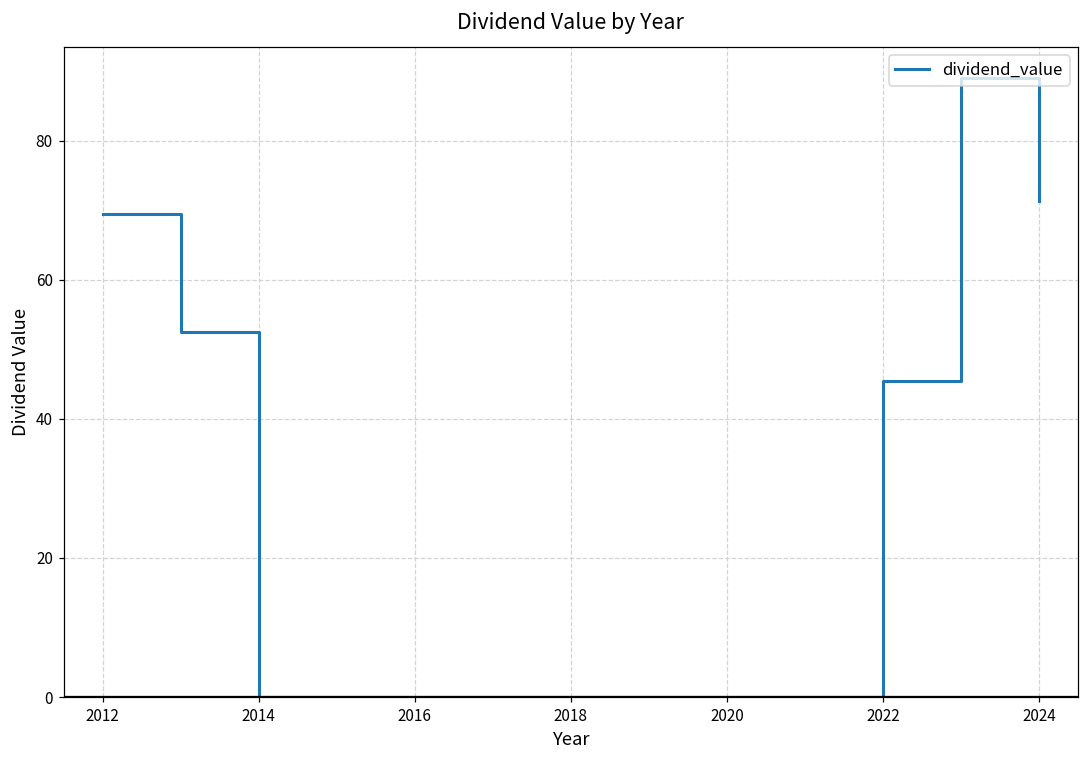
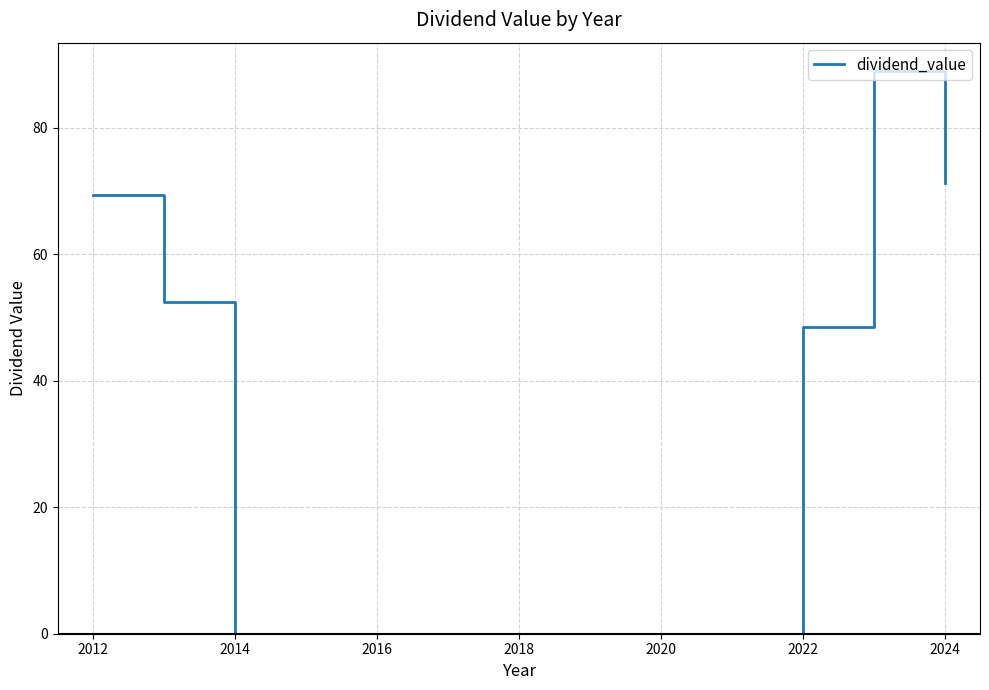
2022: 45 -> 49
